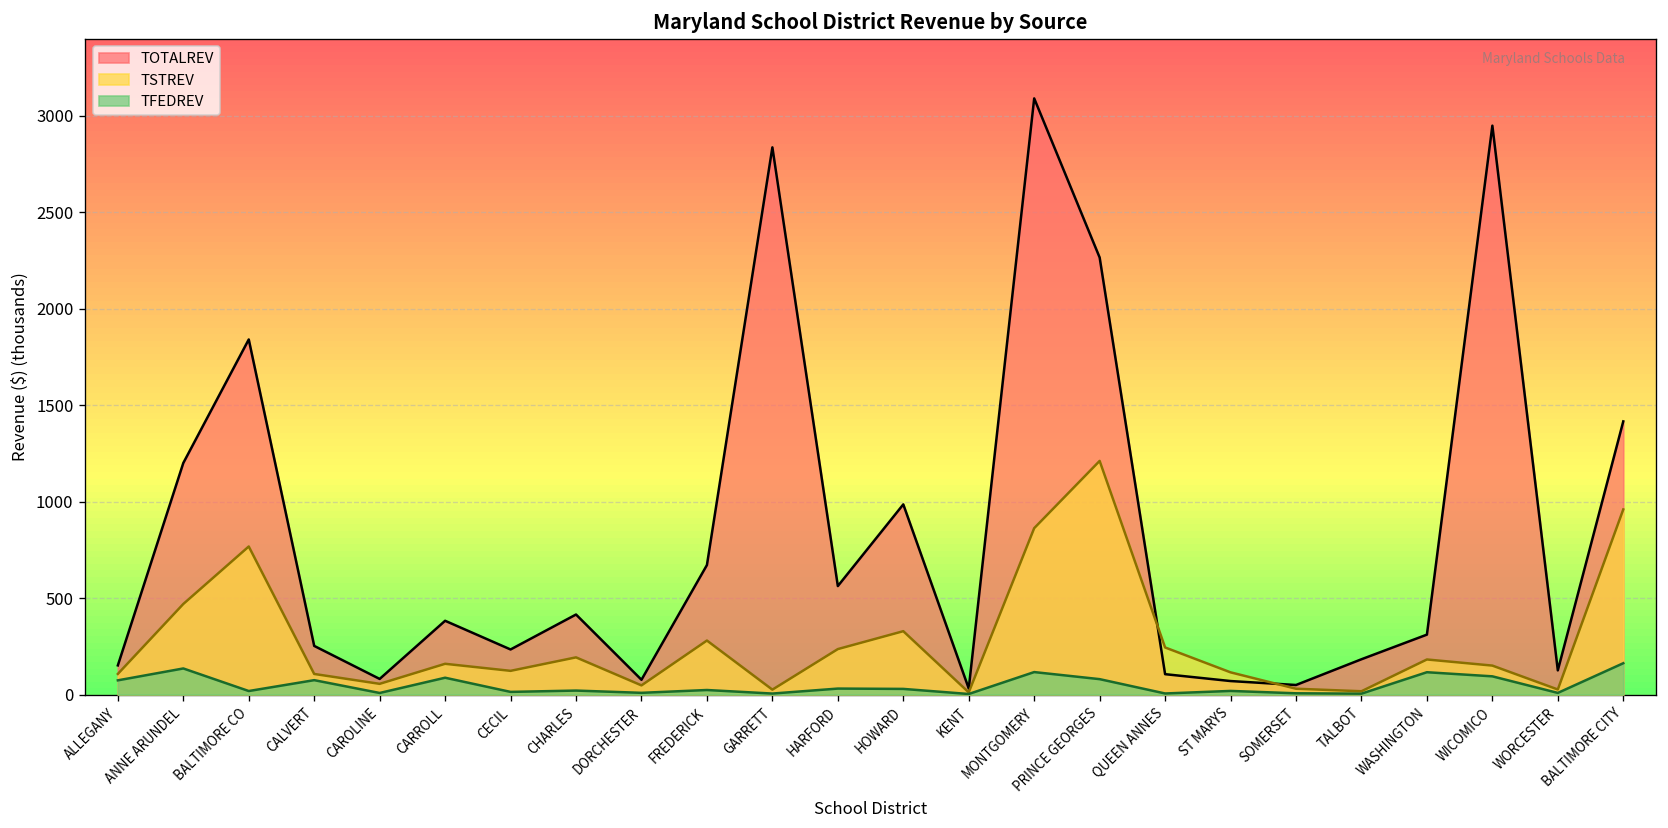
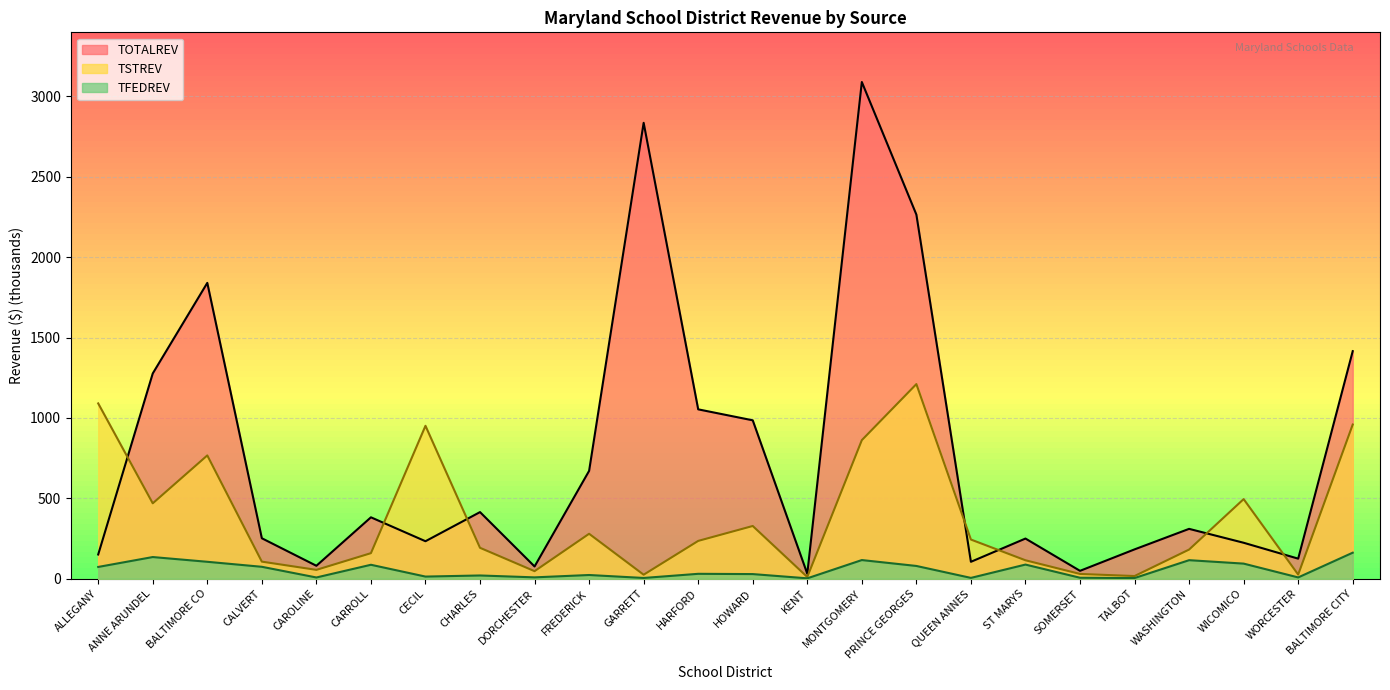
TSTREV, ALLEGANY: 110 -> 1090
TOTALREV, ANNE ARUNDEL: 1200 -> 1280
TFEDREV, BALTIMORE CO: 20 -> 110
TSTREV, CECIL: 120 -> 950
TOTALREV, HARFORD: 560 -> 1050
TOTALREV, ST MARYS: 70 -> 250
TFEDREV, ST MARYS: 20 -> 90
TOTALREV, WICOMICO: 2950 -> 220
TSTREV, WICOMICO: 150 -> 500
